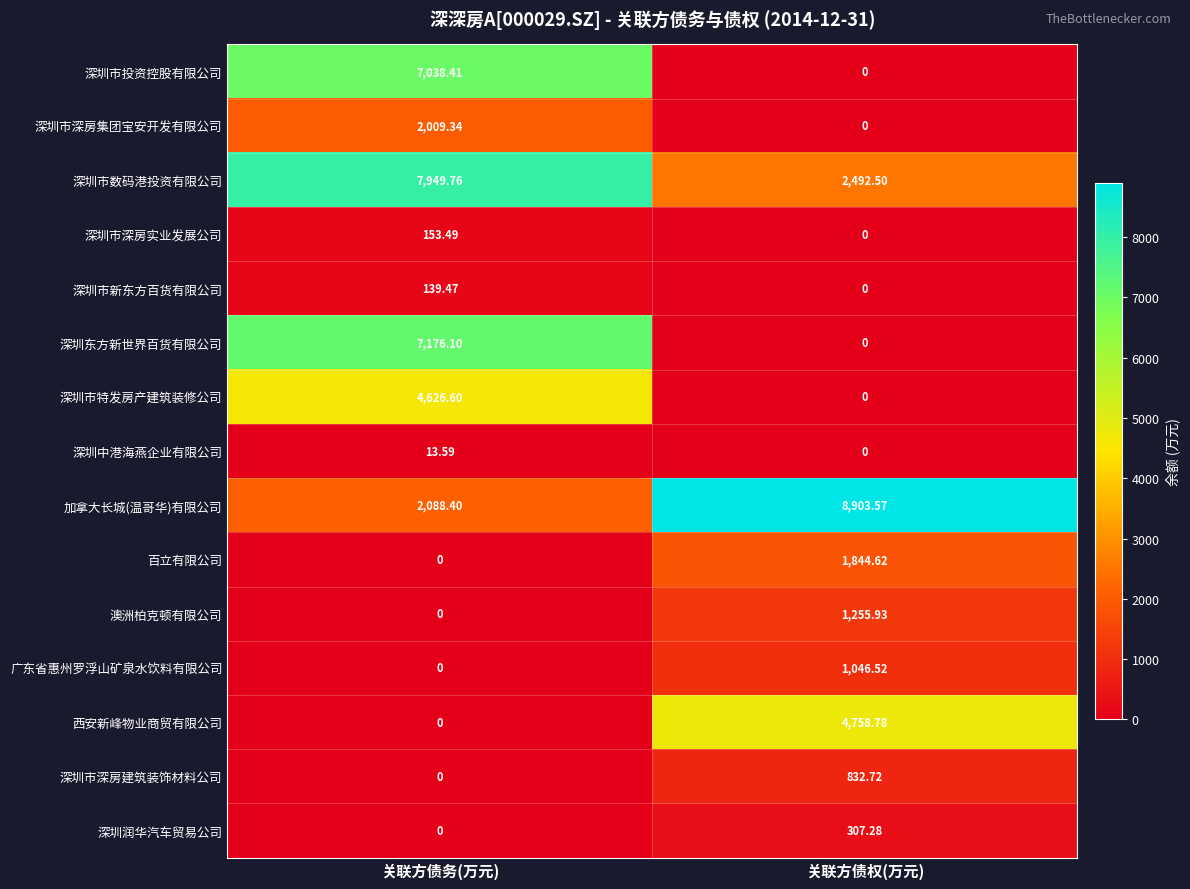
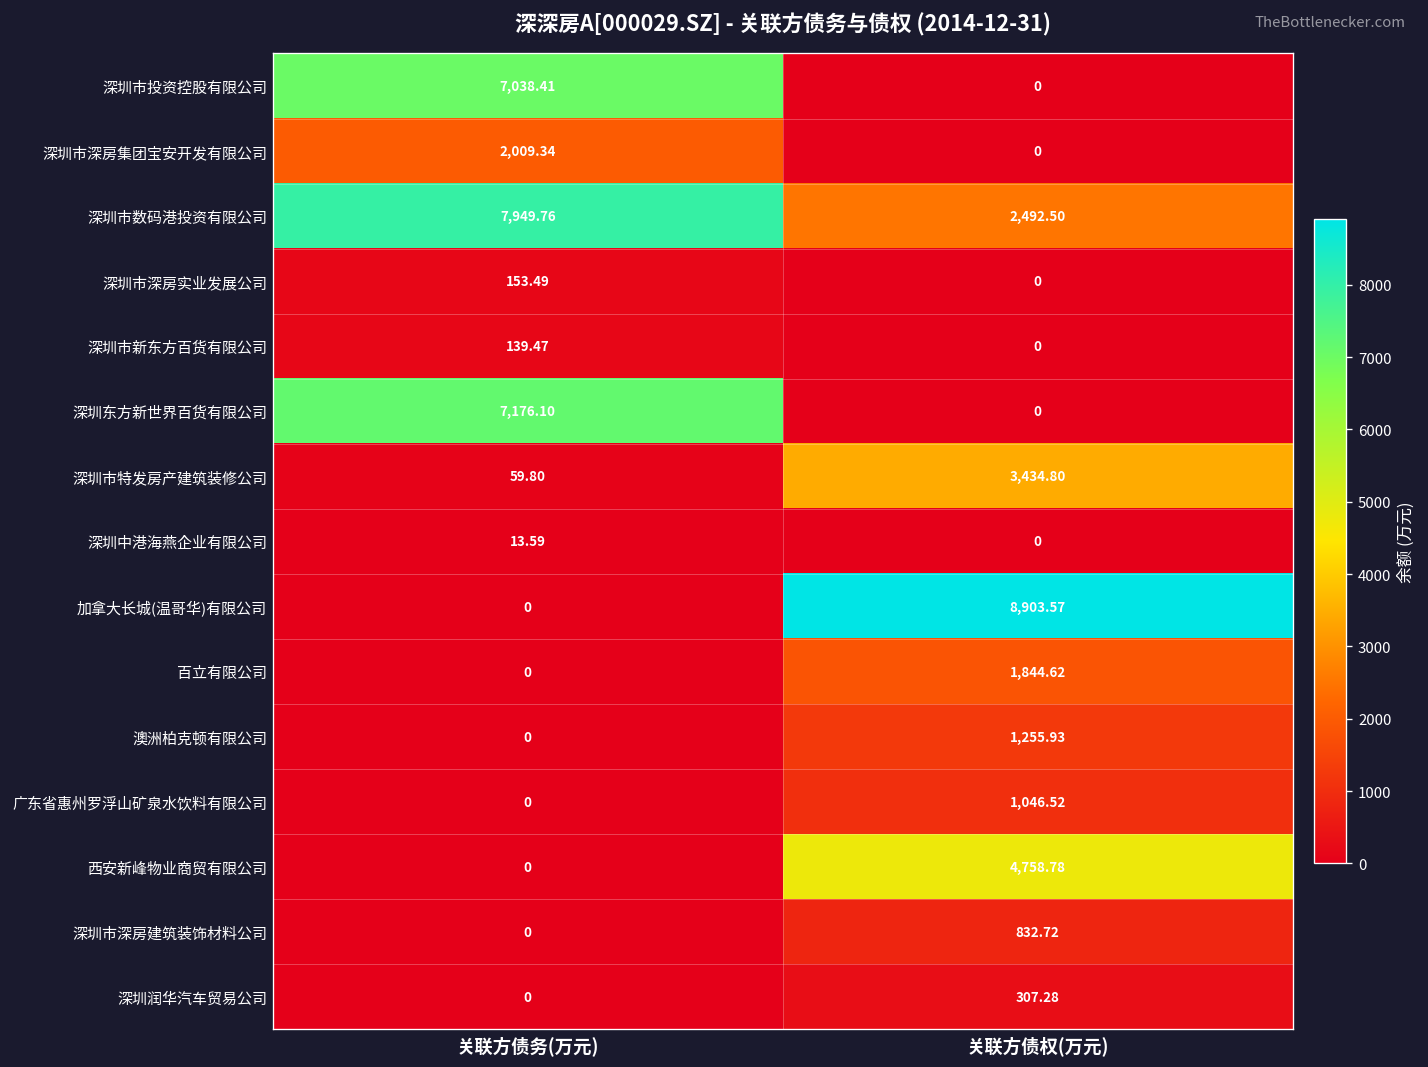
深圳市特发房产建筑装修公司, 关联方债务(万元): 4,626.60 -> 59.80
深圳市特发房产建筑装修公司, 关联方债权(万元): 0 -> 3,434.80
加拿大长城(温哥华)有限公司, 关联方债务(万元): 2,088.40 -> 0
